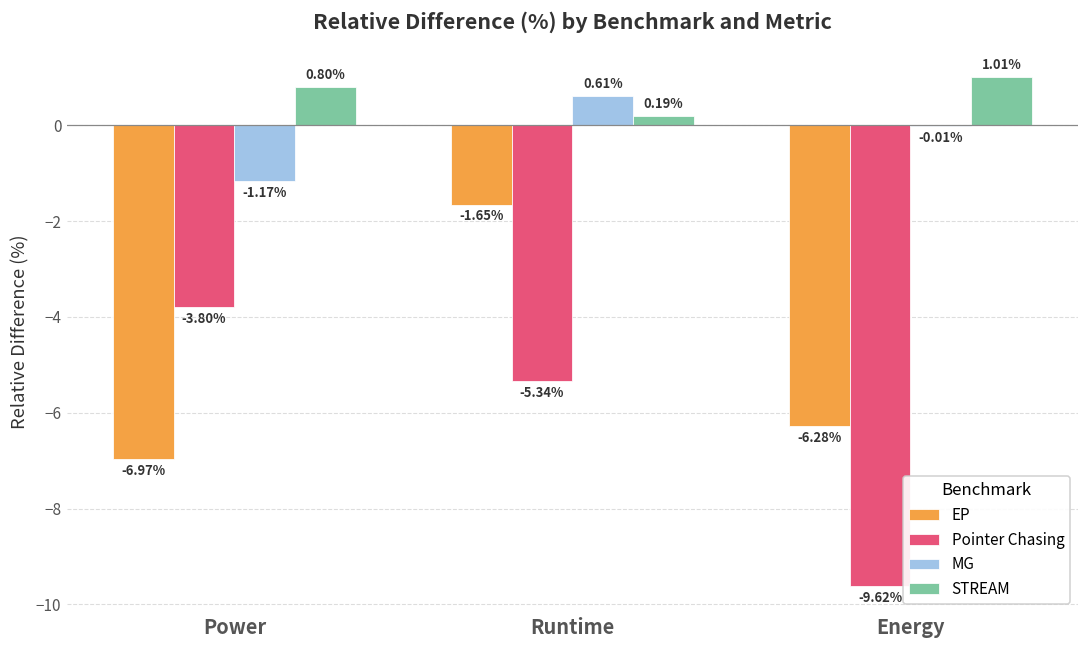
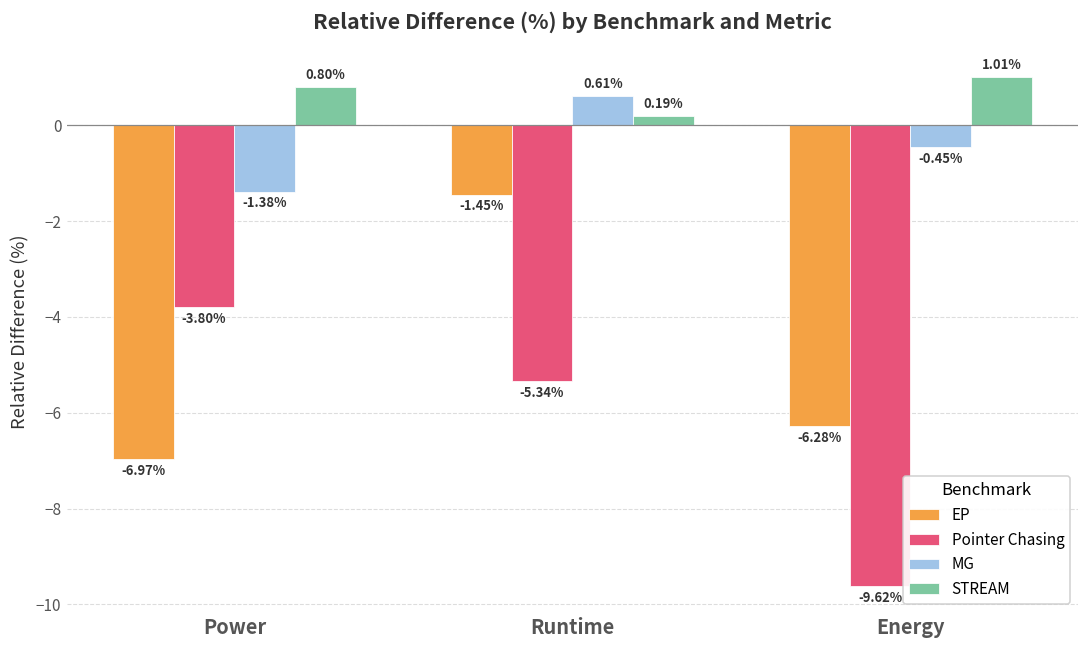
MG, Power: -1.17% -> -1.38%
EP, Runtime: -1.65% -> -1.45%
MG, Energy: -0.01% -> -0.45%
